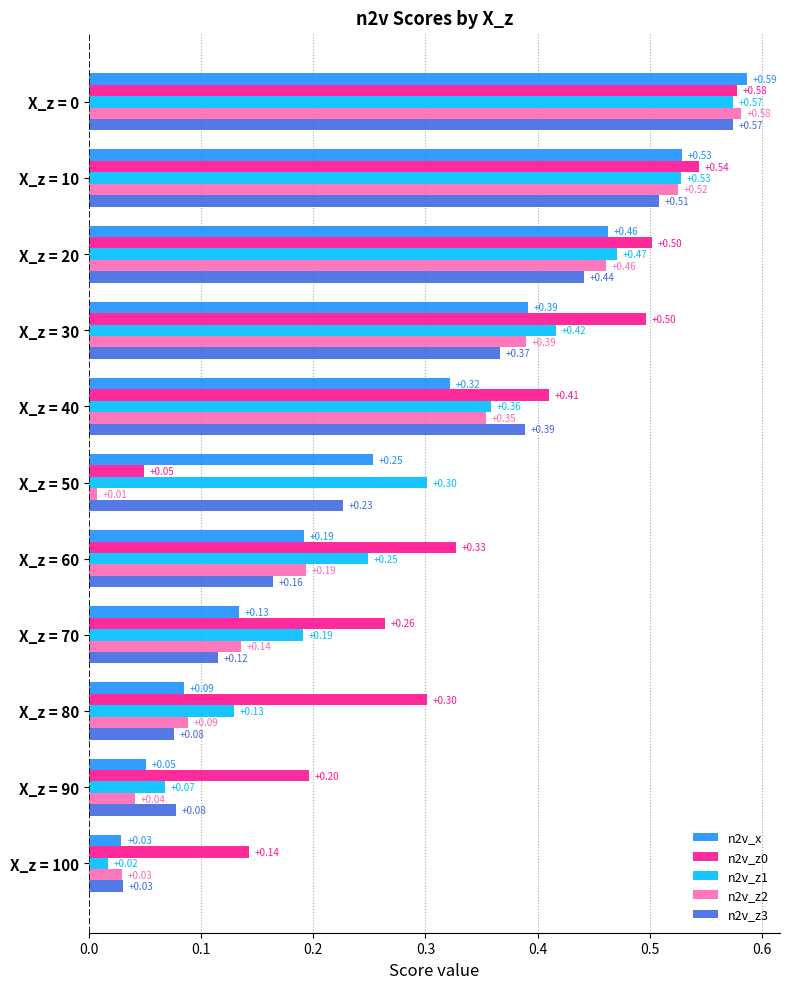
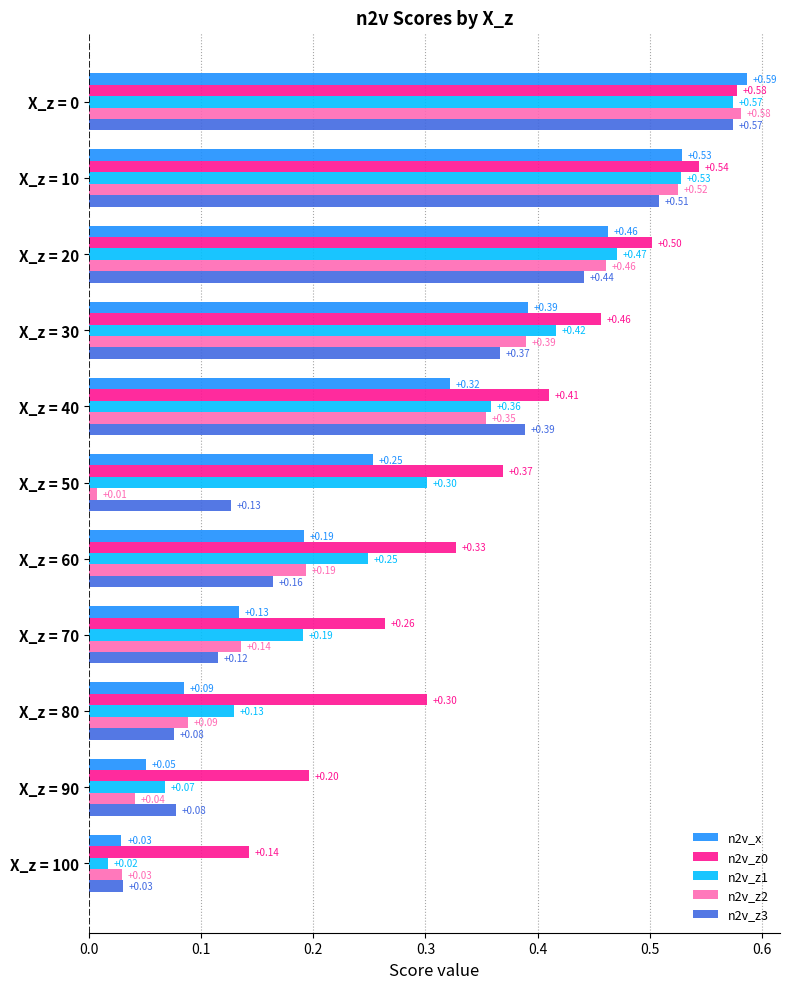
n2v_z0, X_z = 30: +0.50 -> +0.46
n2v_z0, X_z = 50: +0.05 -> +0.37
n2v_z3, X_z = 50: +0.23 -> +0.13
